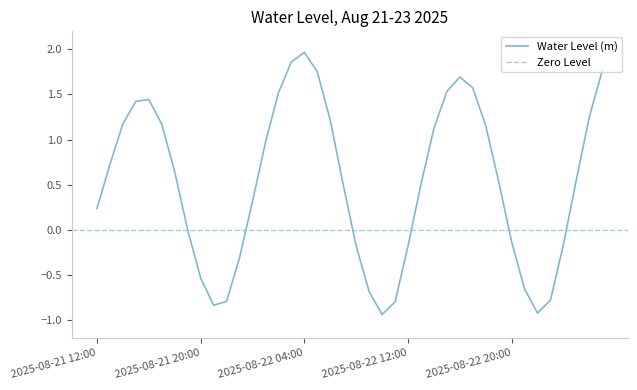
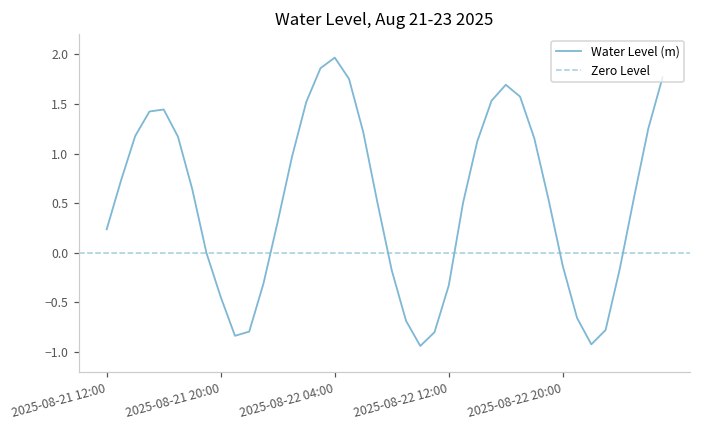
2025-08-21 20:00: -0.5 -> -0.4
2025-08-22 12:00: -0.2 -> -0.3
